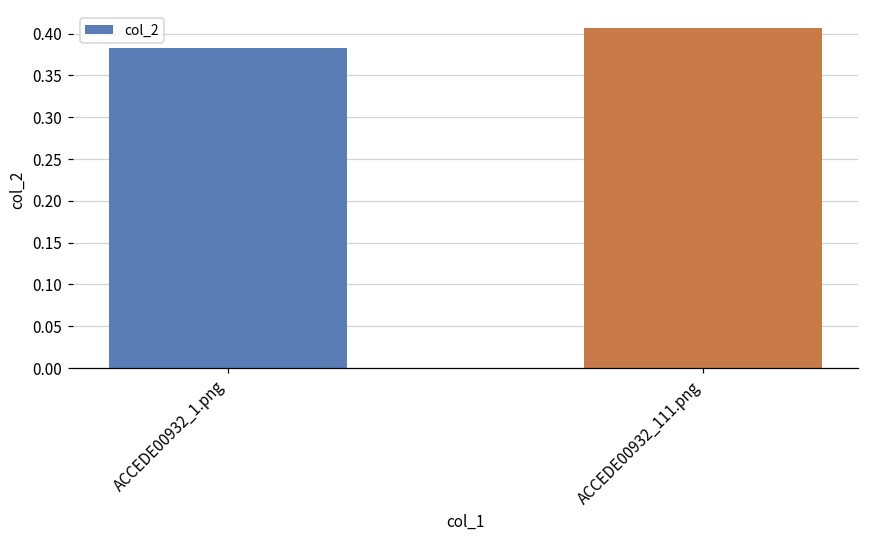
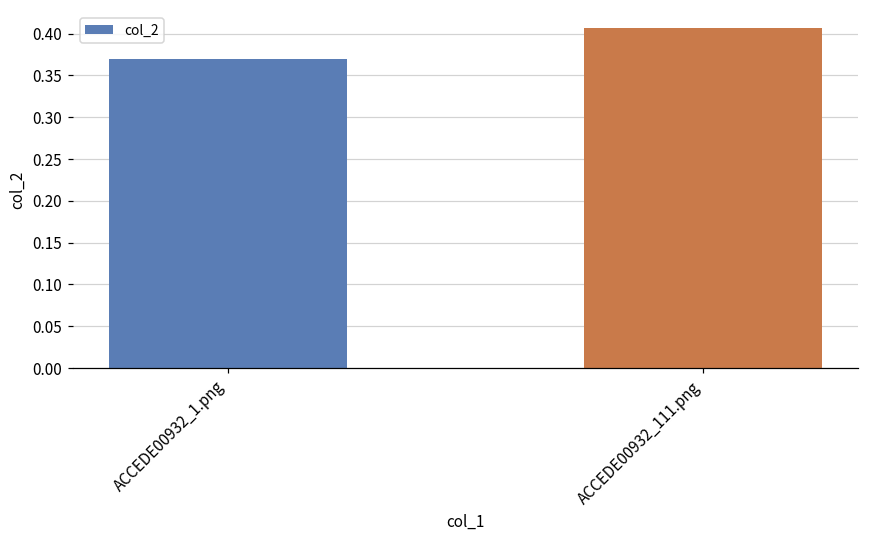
ACCEDE00932_1.png: 0.38 -> 0.37
